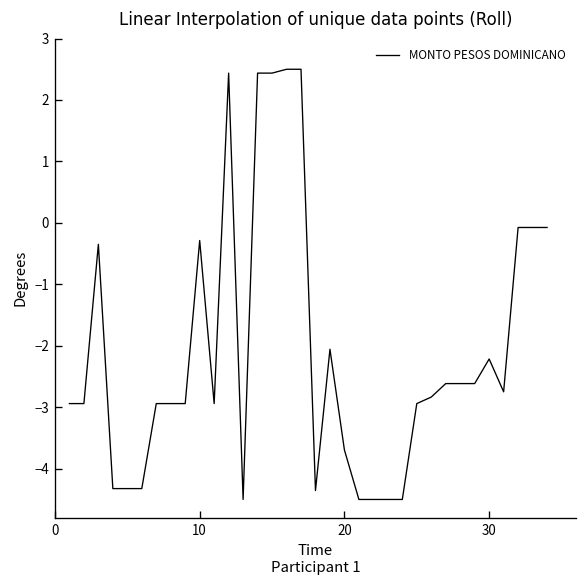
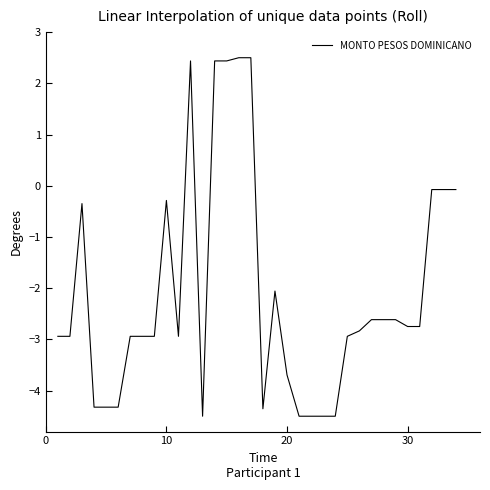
30: -2.2 -> -2.7
